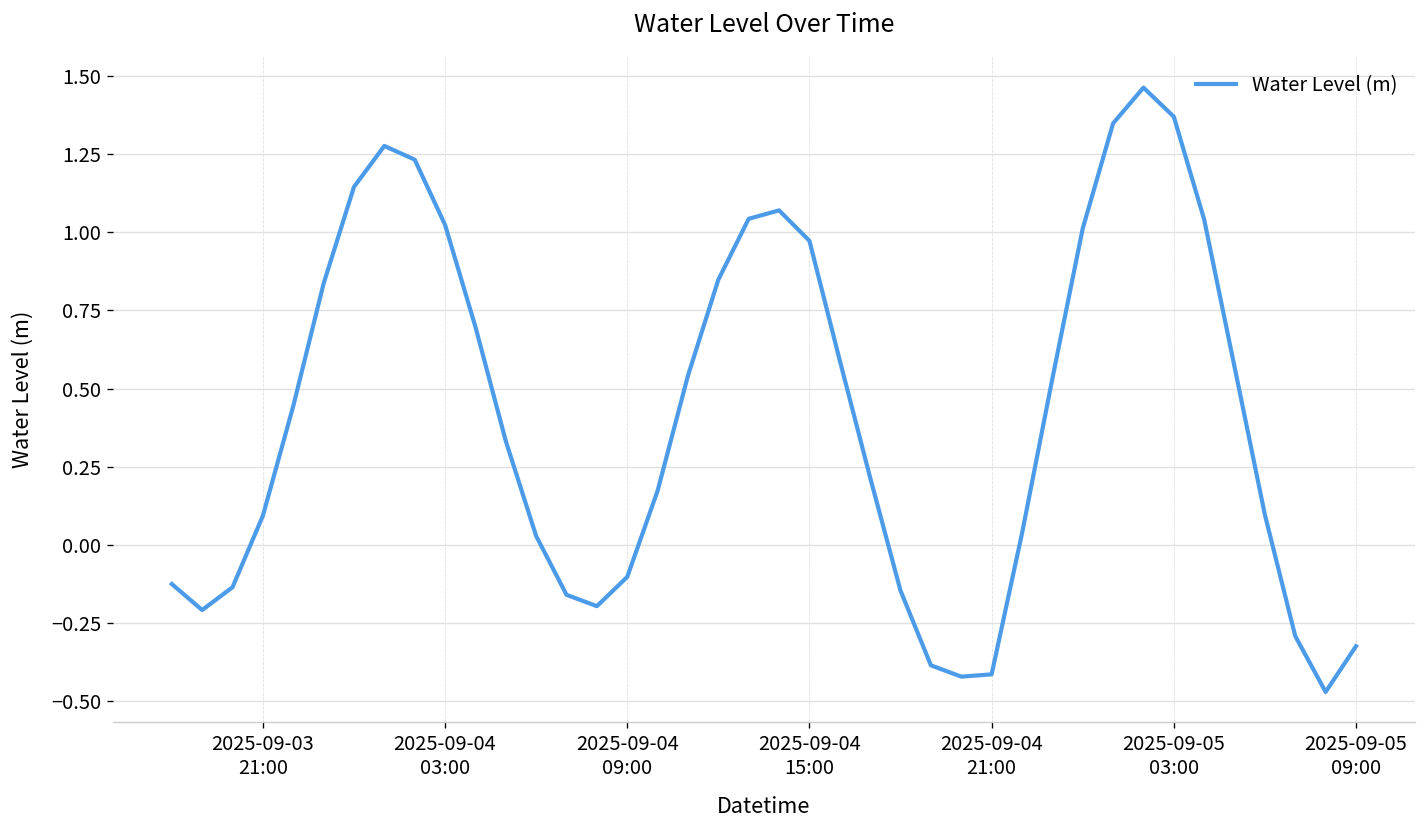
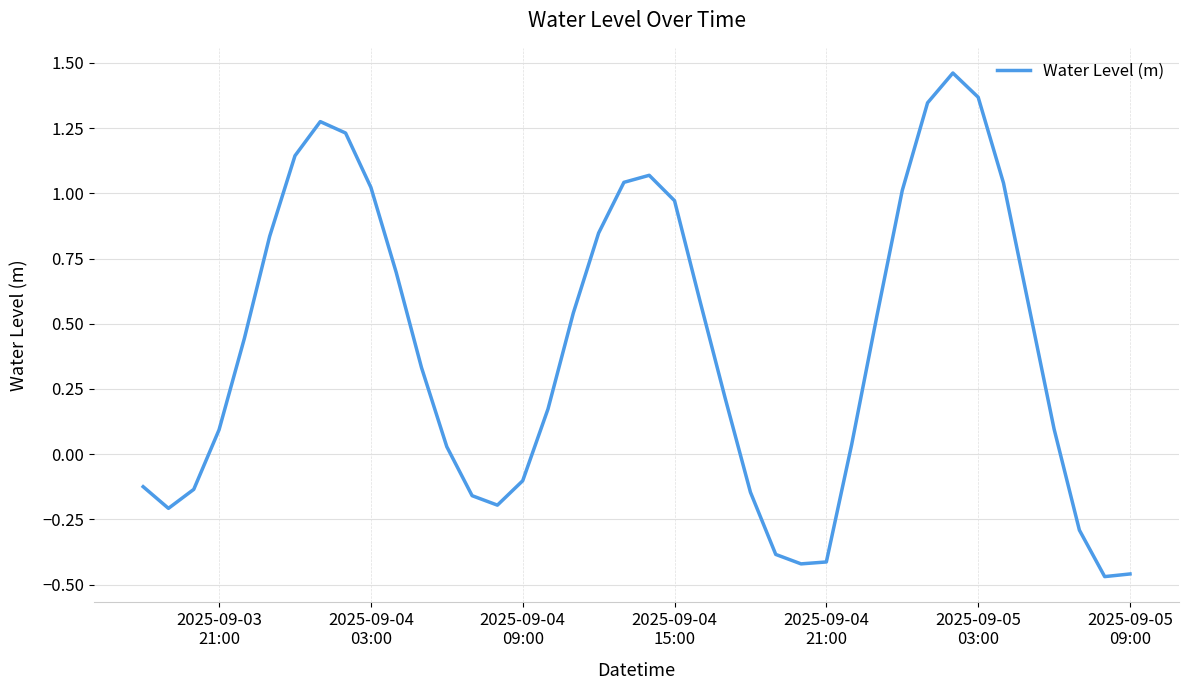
2025-09-05 09:00: -0.32 -> -0.46
